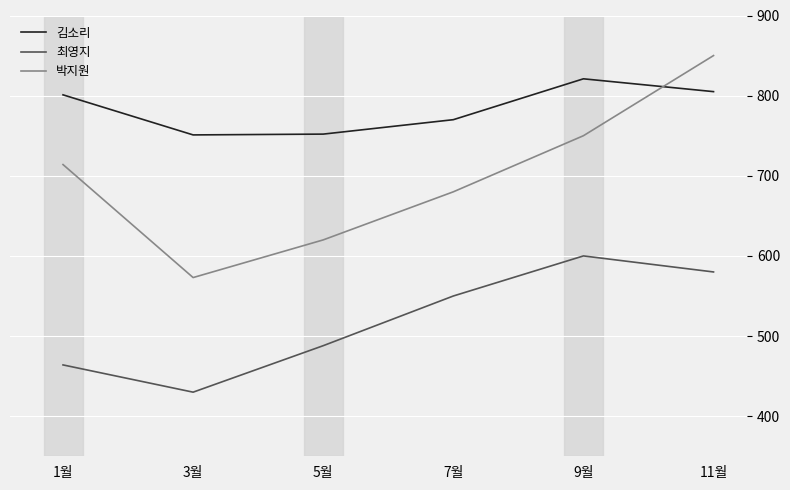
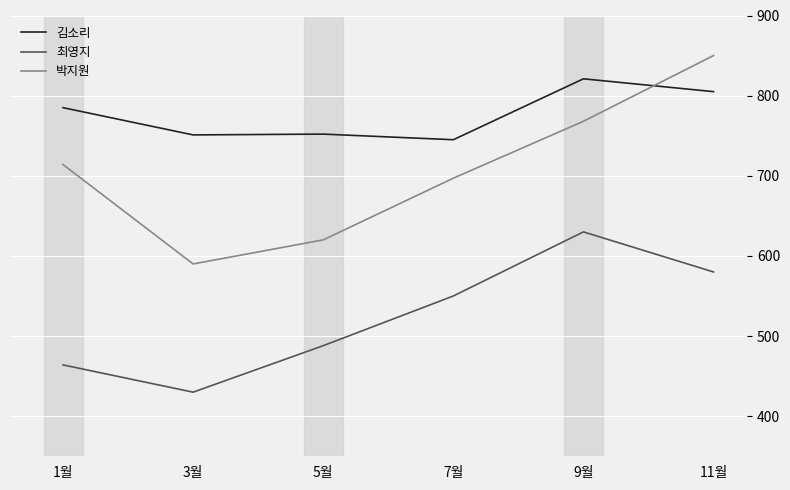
김소리, 1월: 800 -> 790
박지원, 3월: 570 -> 590
김소리, 7월: 770 -> 750
박지원, 7월: 680 -> 700
최영지, 9월: 600 -> 630
박지원, 9월: 750 -> 770
